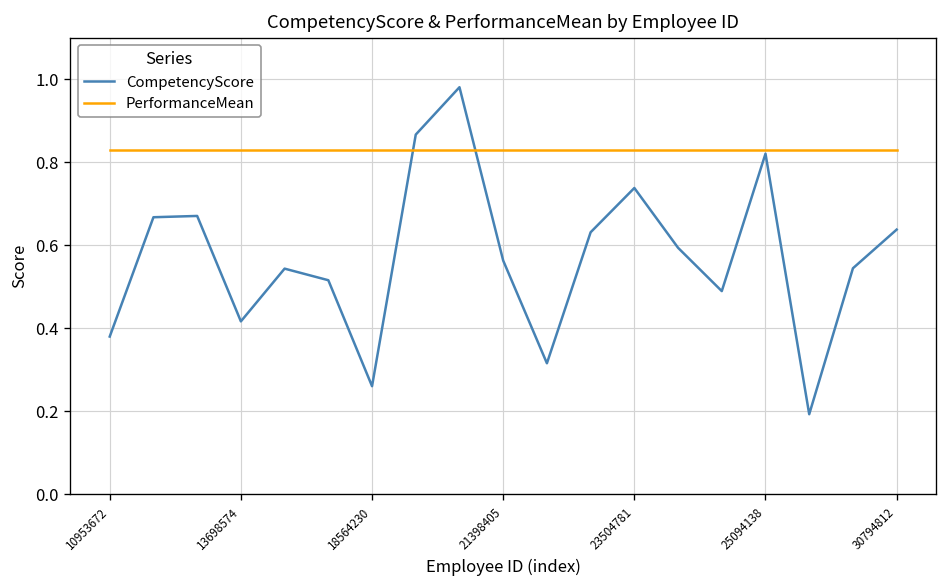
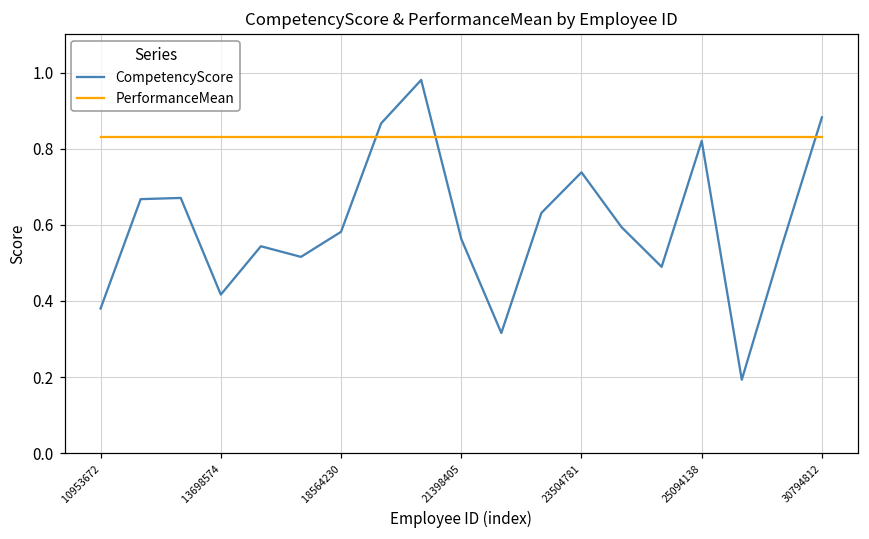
CompetencyScore, 18564230: 0.26 -> 0.58
CompetencyScore, 30794812: 0.64 -> 0.88
